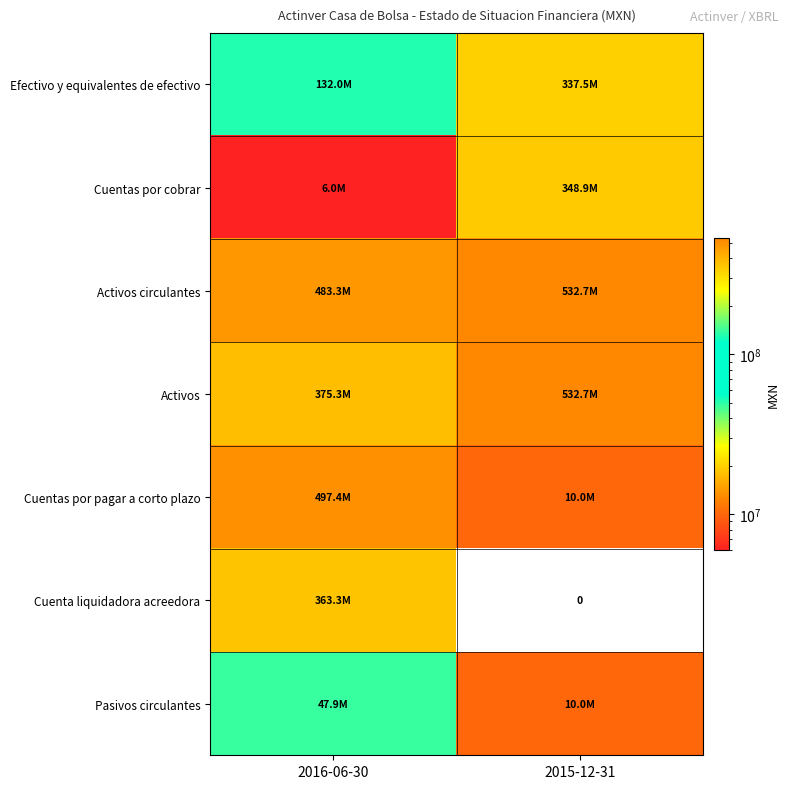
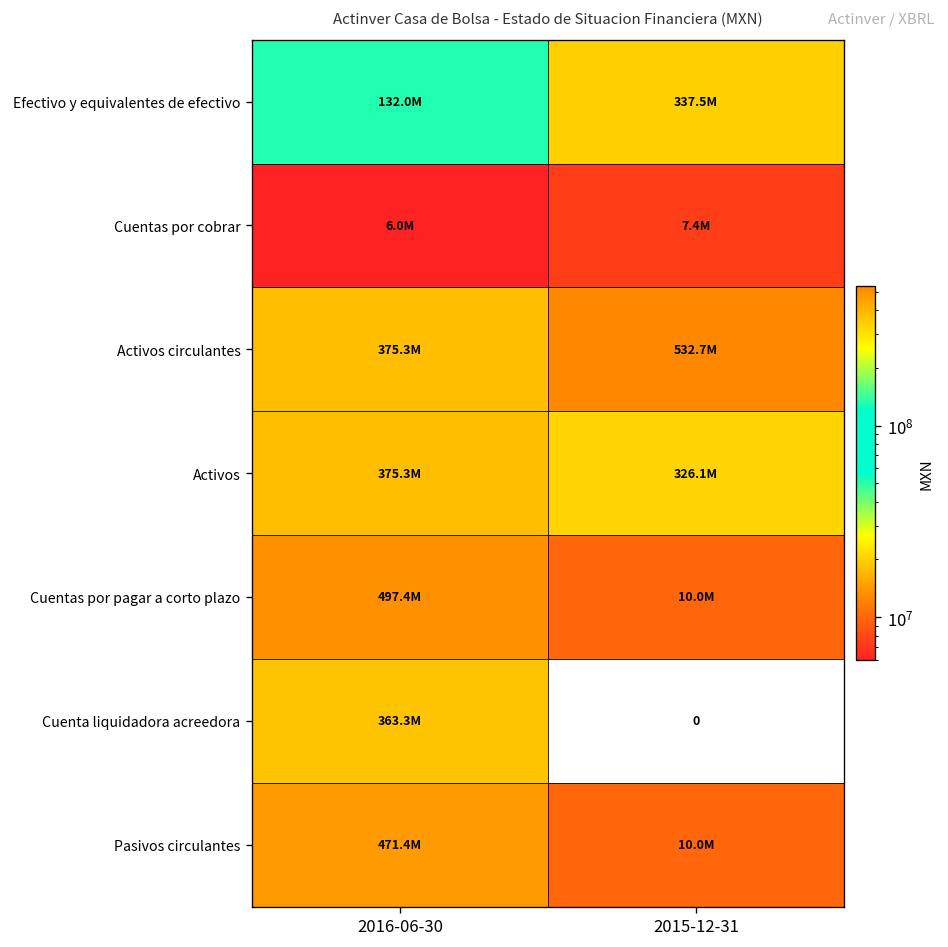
Cuentas por cobrar, 2015-12-31: 348.9M -> 7.4M
Activos circulantes, 2016-06-30: 483.3M -> 375.3M
Activos, 2015-12-31: 532.7M -> 326.1M
Pasivos circulantes, 2016-06-30: 47.9M -> 471.4M
